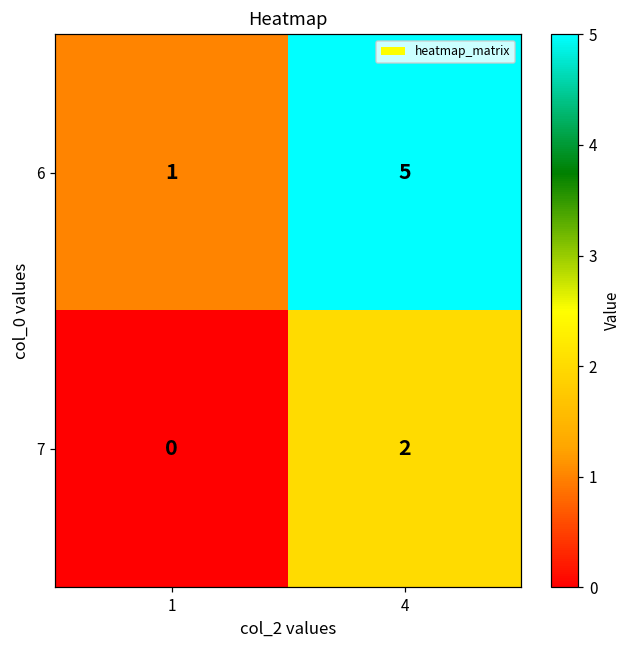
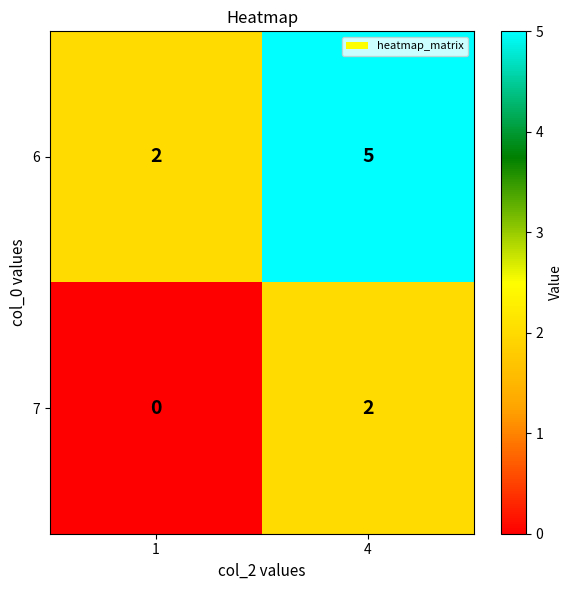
6, 1: 1 -> 2
